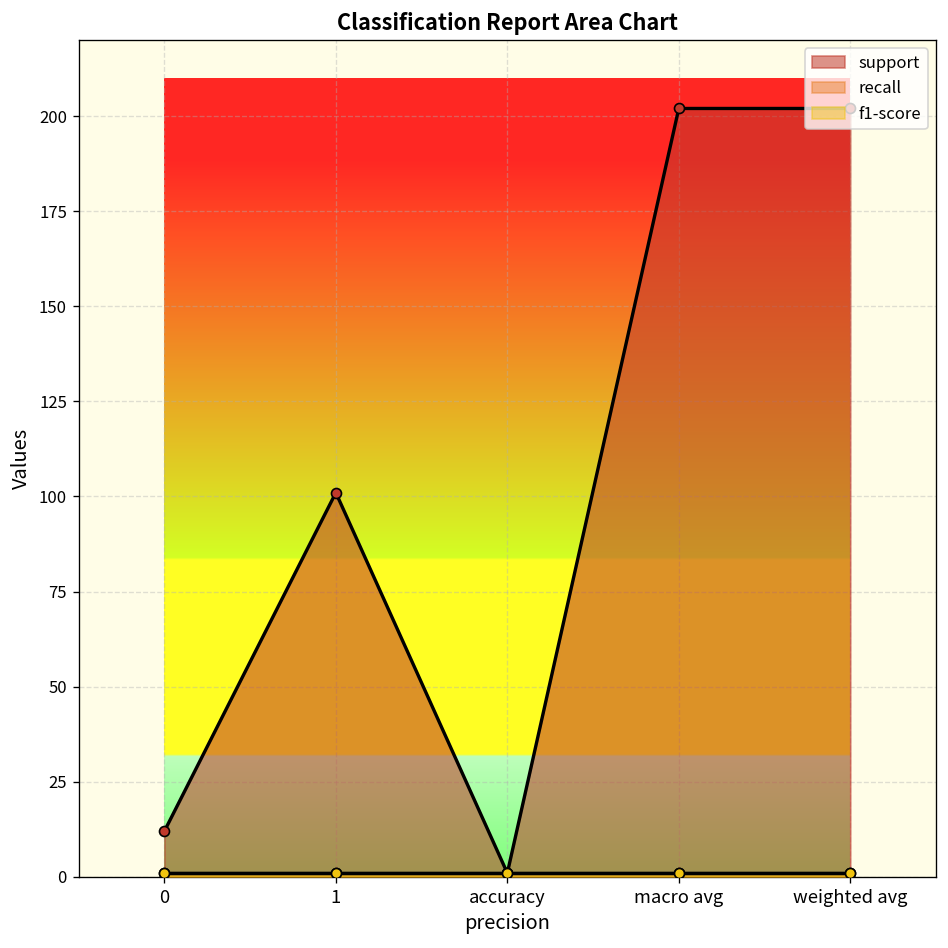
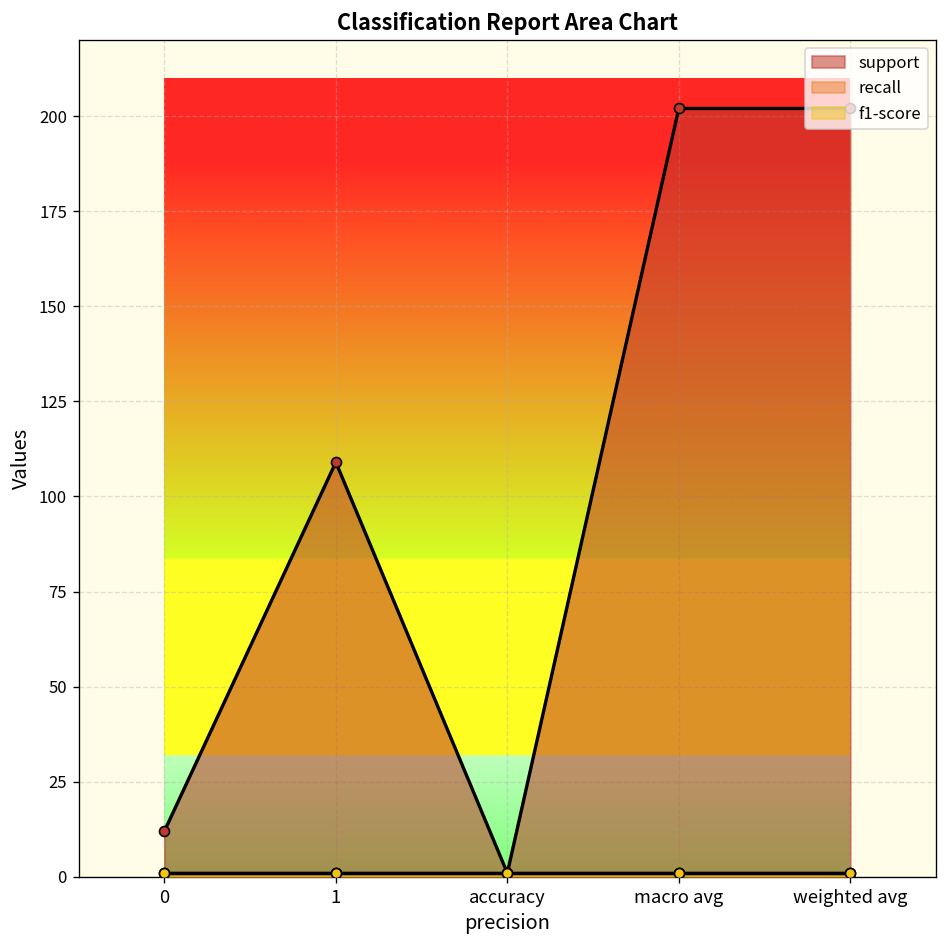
support, 1: 101 -> 109
